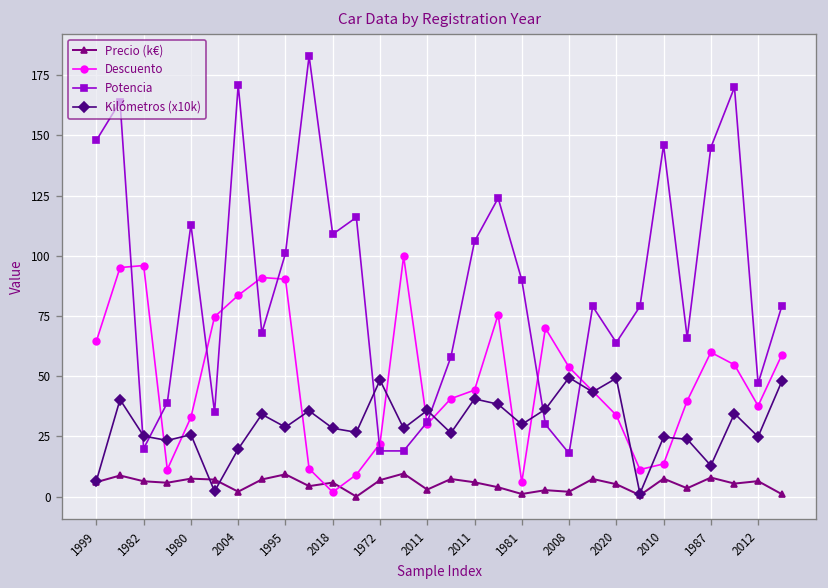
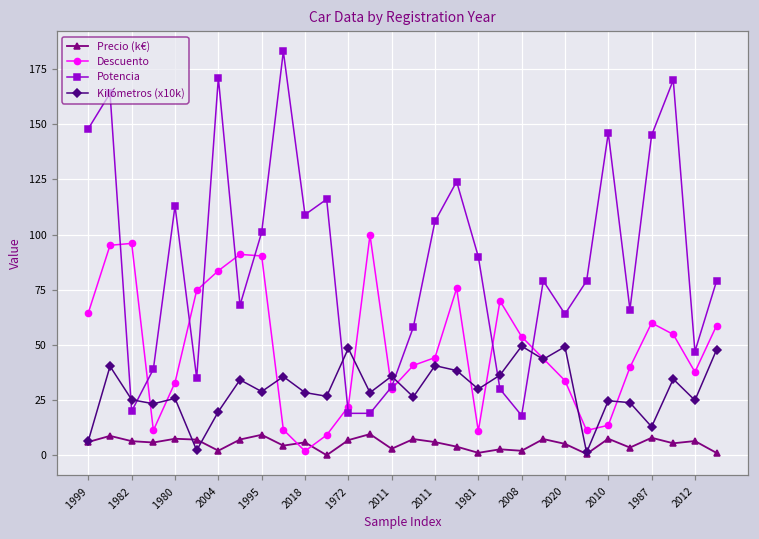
Descuento, 1981: 6 -> 11
